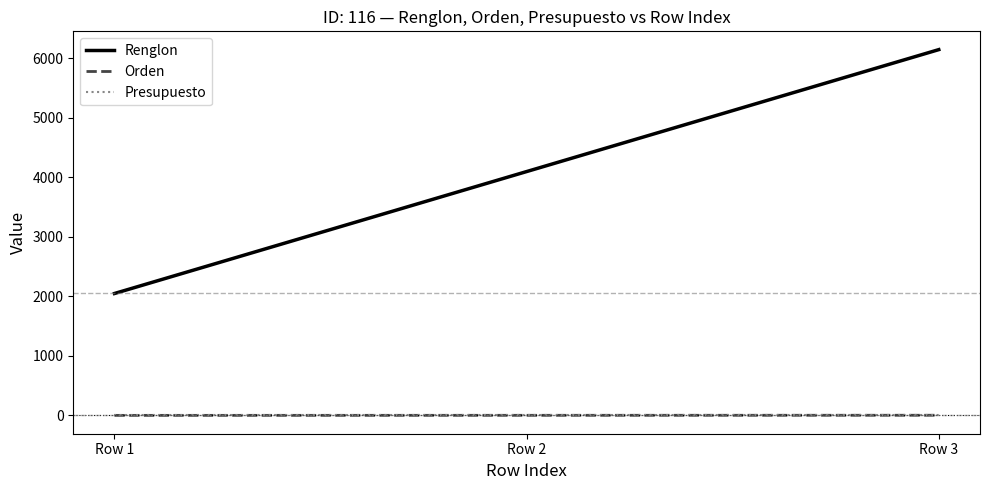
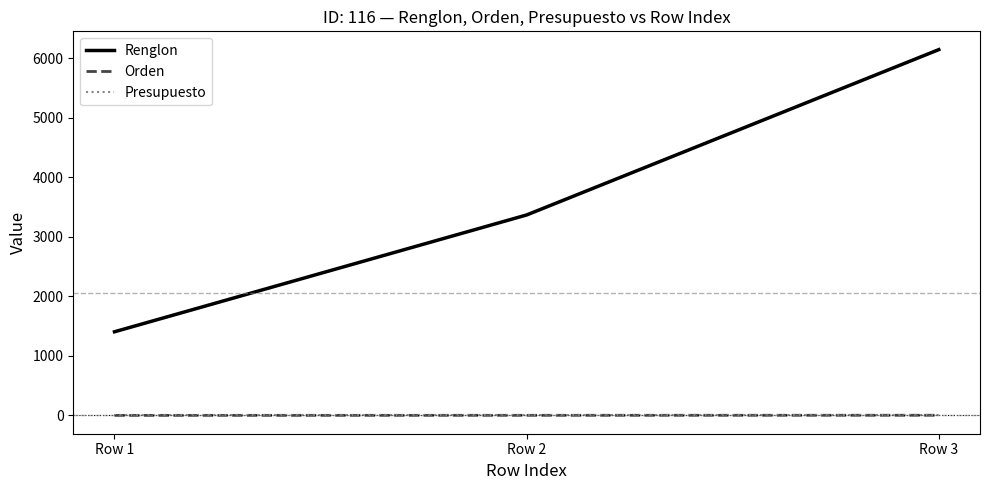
Renglon, Row 1: 2000 -> 1400
Renglon, Row 2: 4100 -> 3400
